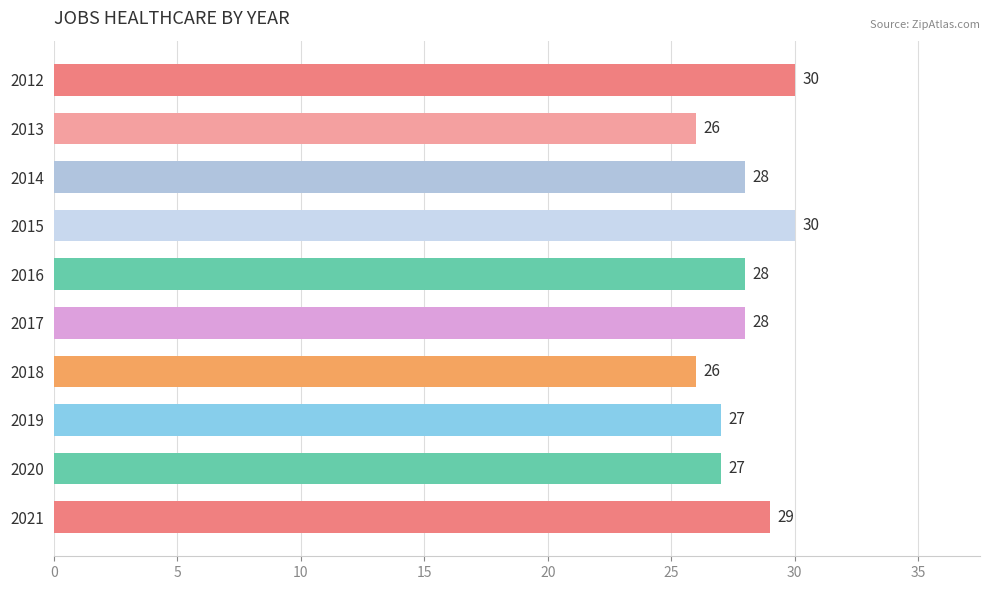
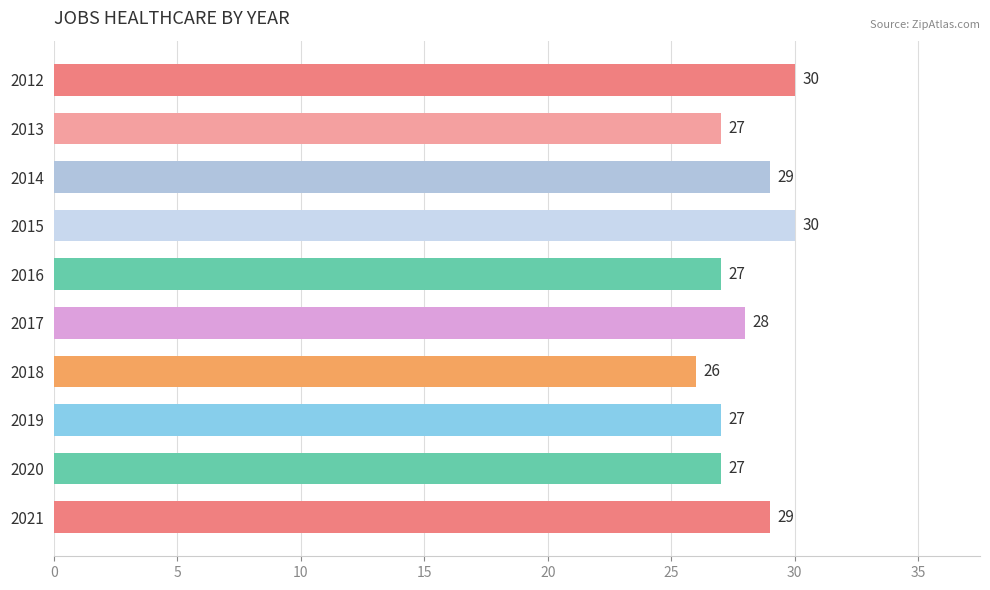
2013: 26 -> 27
2014: 28 -> 29
2016: 28 -> 27
